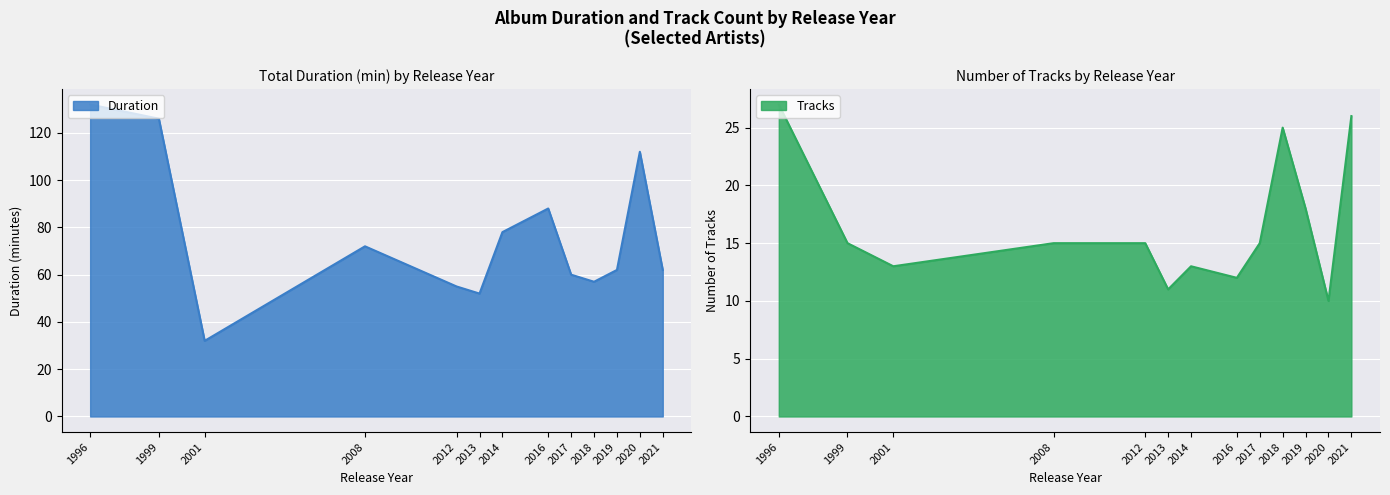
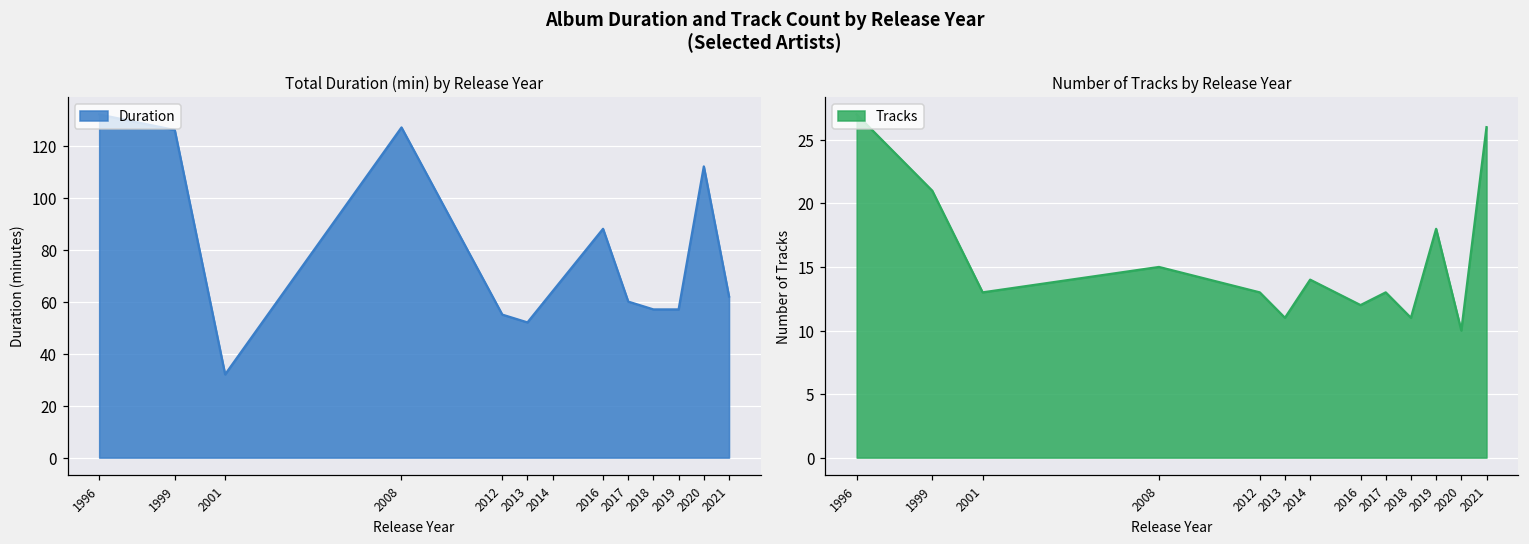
Total Duration (min) by Release Year, 2008: 72 -> 127
Total Duration (min) by Release Year, 2014: 78 -> 64
Total Duration (min) by Release Year, 2019: 62 -> 57
Number of Tracks by Release Year, 1999: 15 -> 21
Number of Tracks by Release Year, 2012: 15 -> 13
Number of Tracks by Release Year, 2014: 13 -> 14
Number of Tracks by Release Year, 2017: 15 -> 13
Number of Tracks by Release Year, 2018: 25 -> 11
